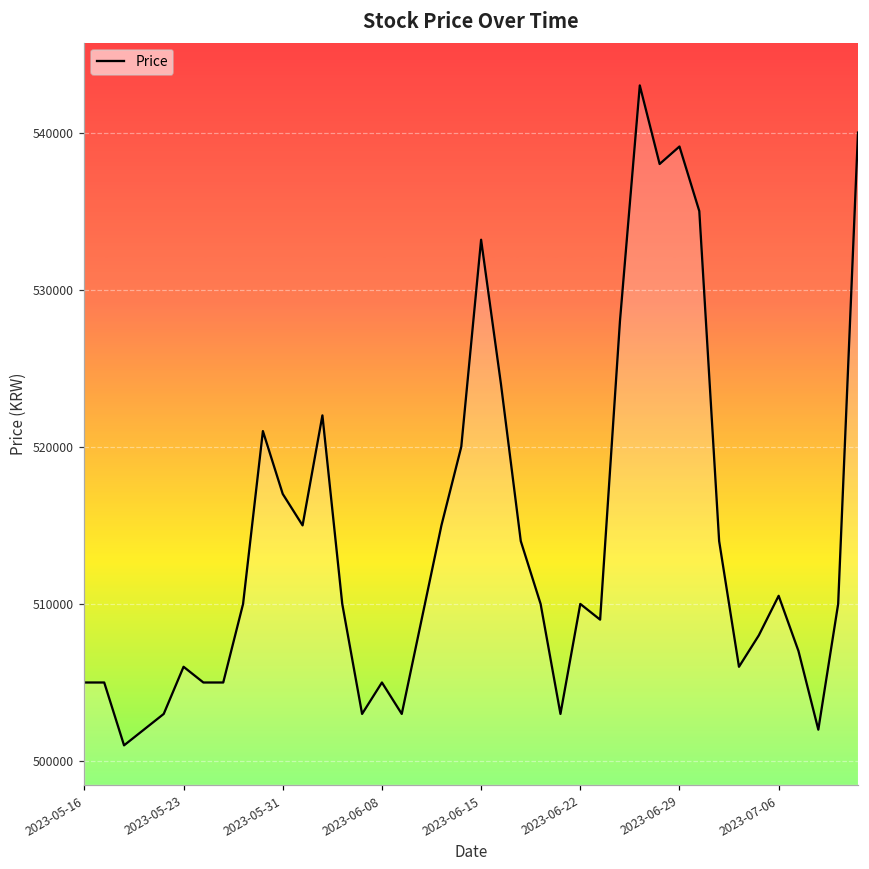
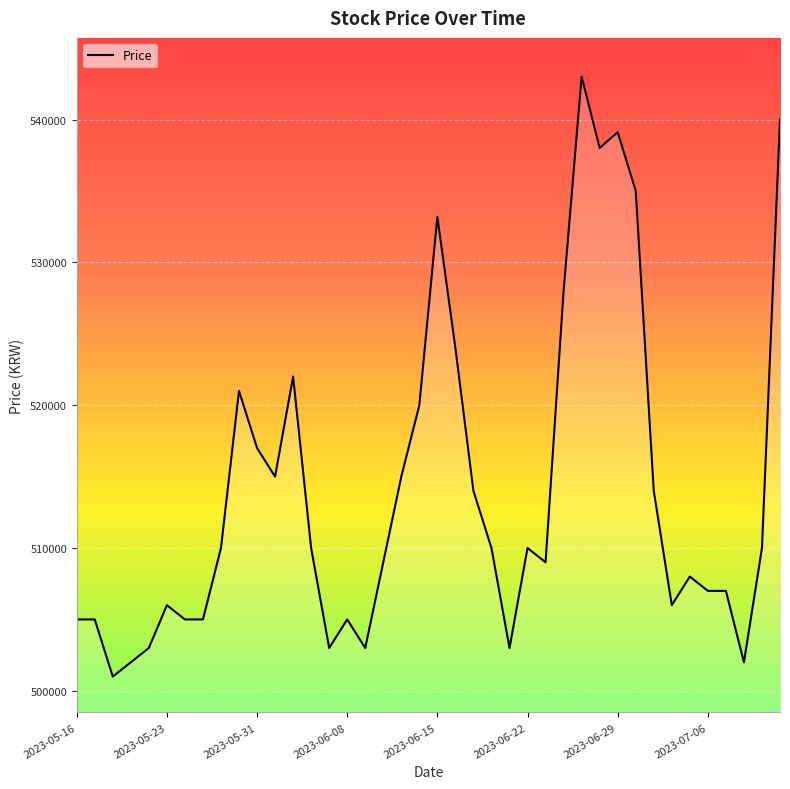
2023-07-06: 510500 -> 507000
